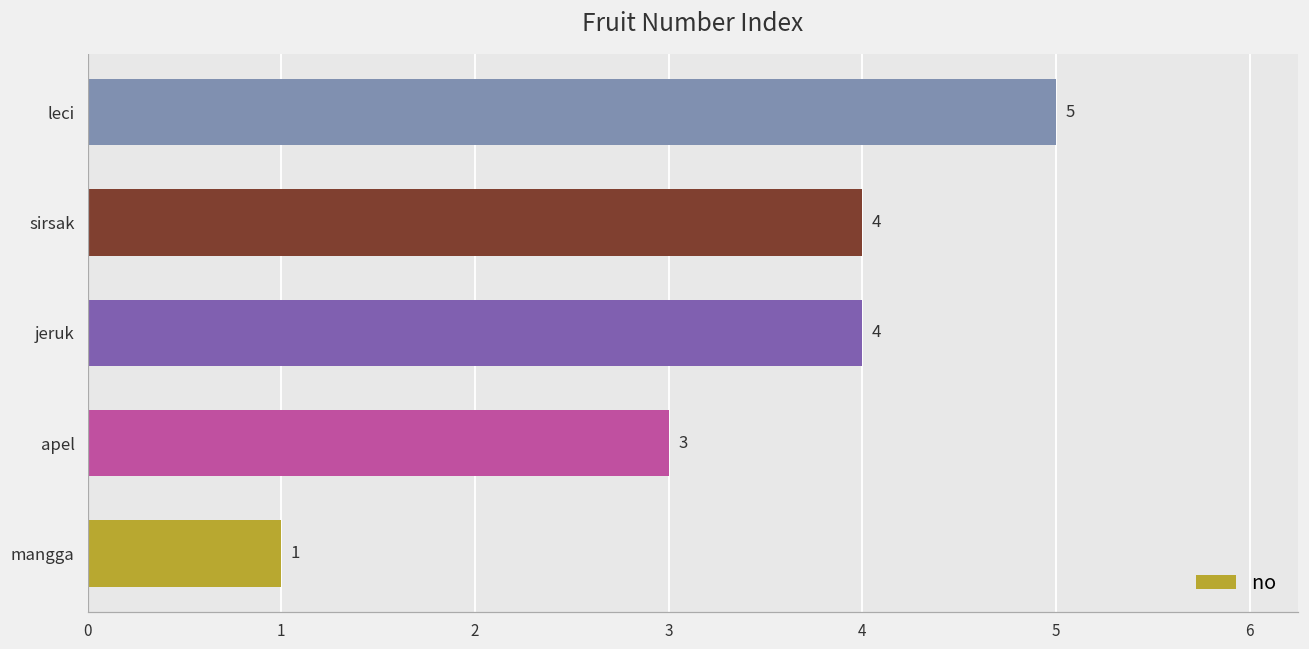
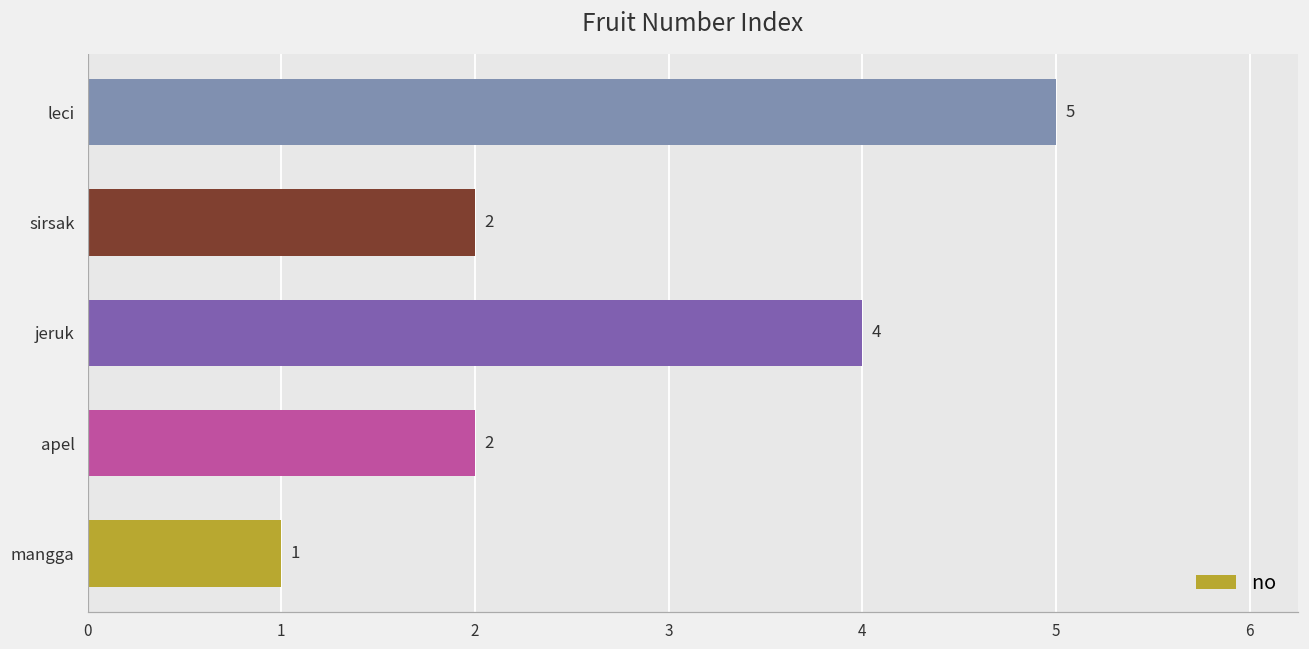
sirsak: 4 -> 2
apel: 3 -> 2
